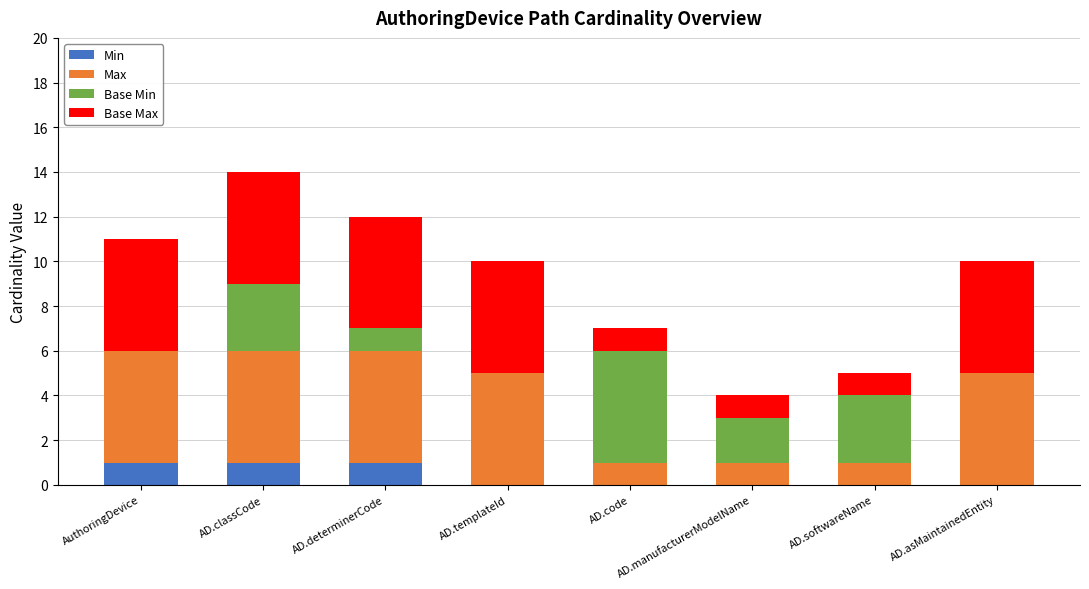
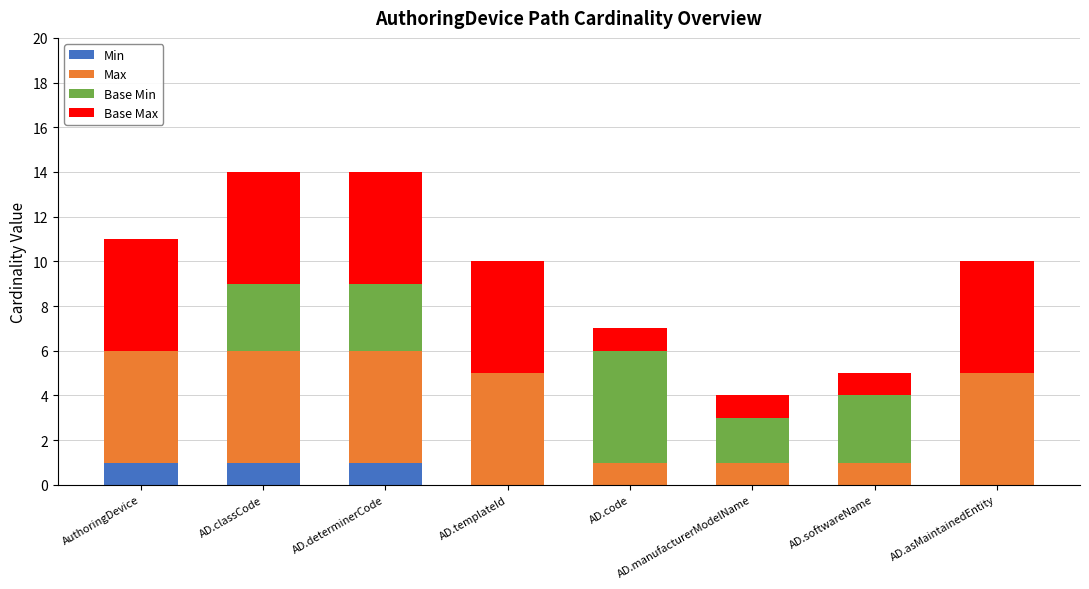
Base Min, AD.determinerCode: 1 -> 3
